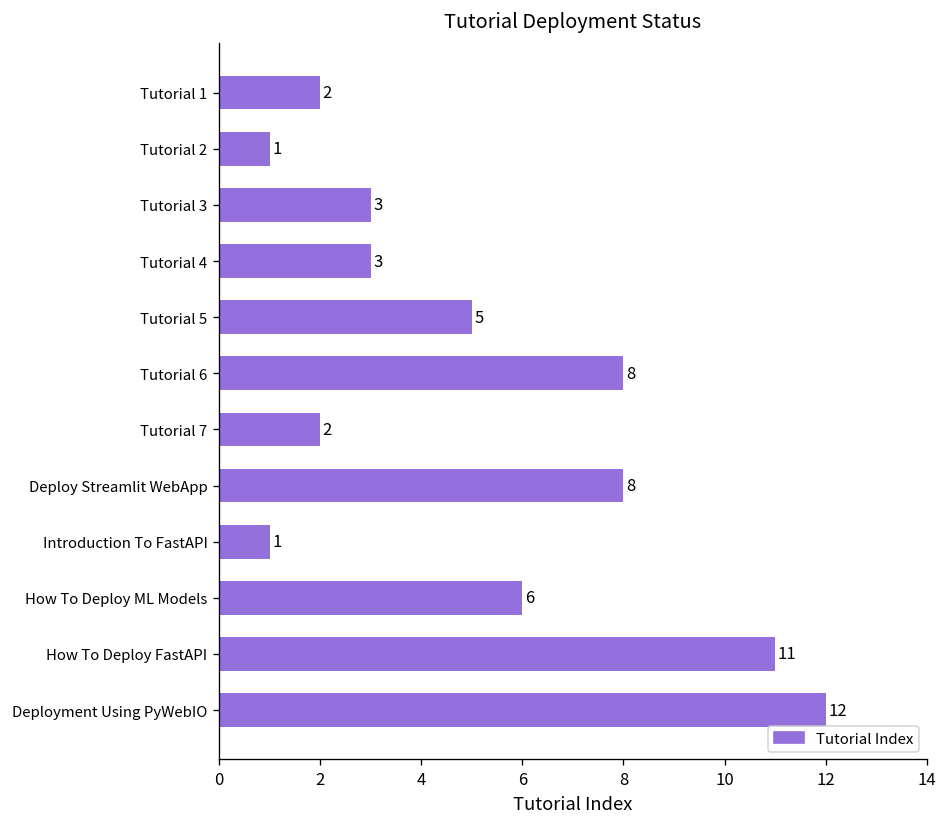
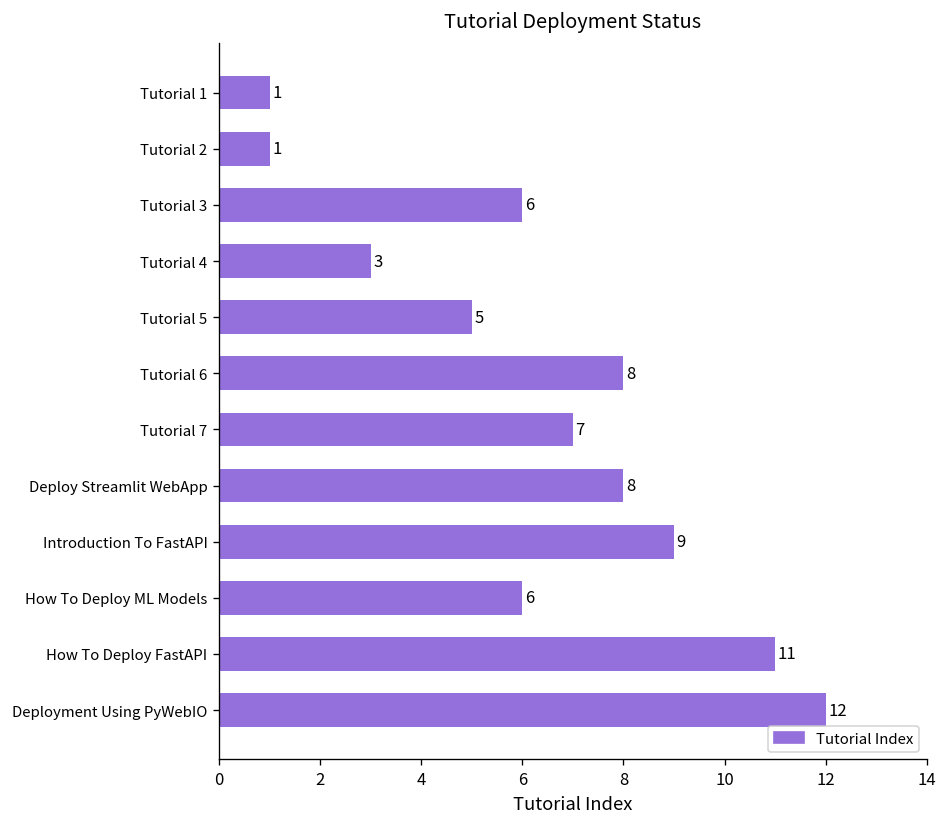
Tutorial 1: 2 -> 1
Tutorial 3: 3 -> 6
Tutorial 7: 2 -> 7
Introduction To FastAPI: 1 -> 9
